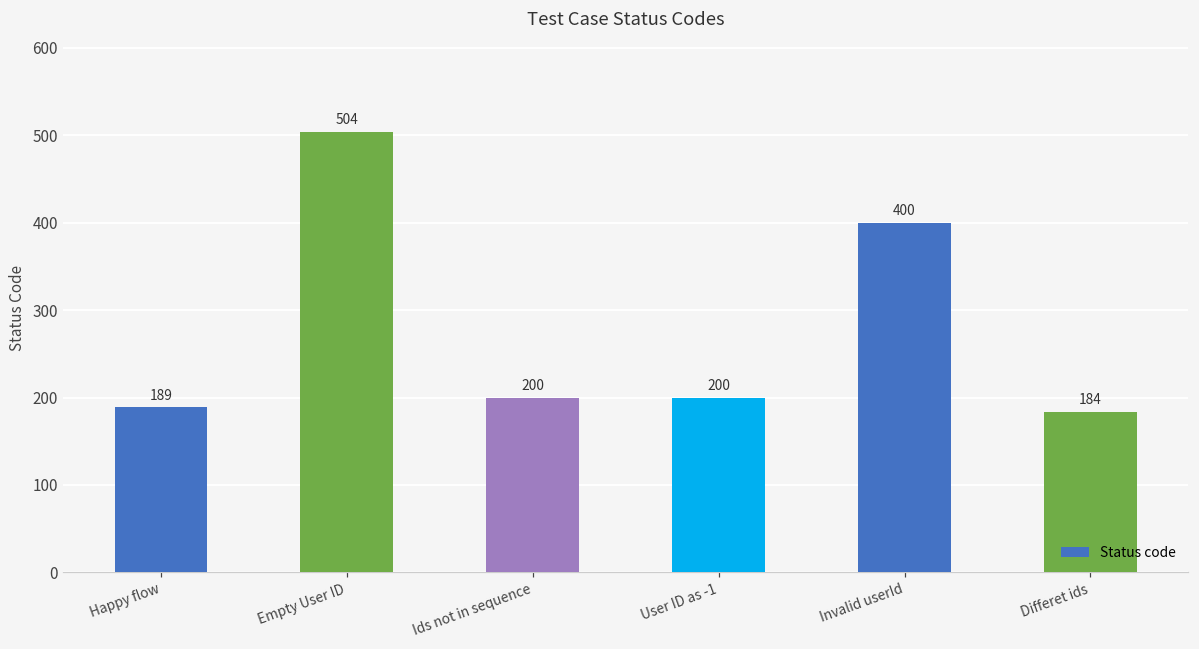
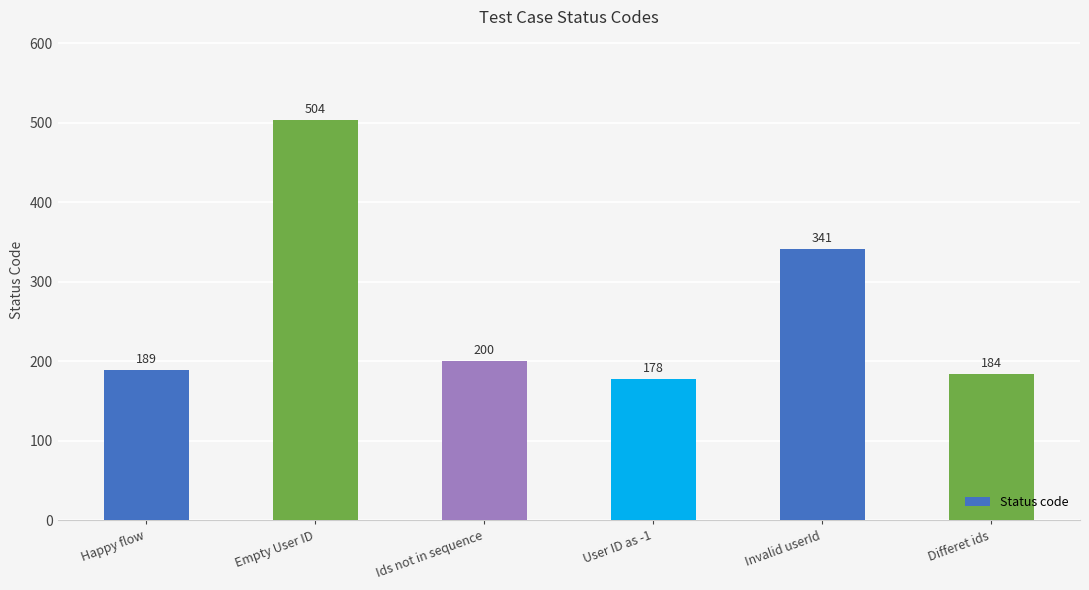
User ID as -1: 200 -> 178
Invalid userId: 400 -> 341
